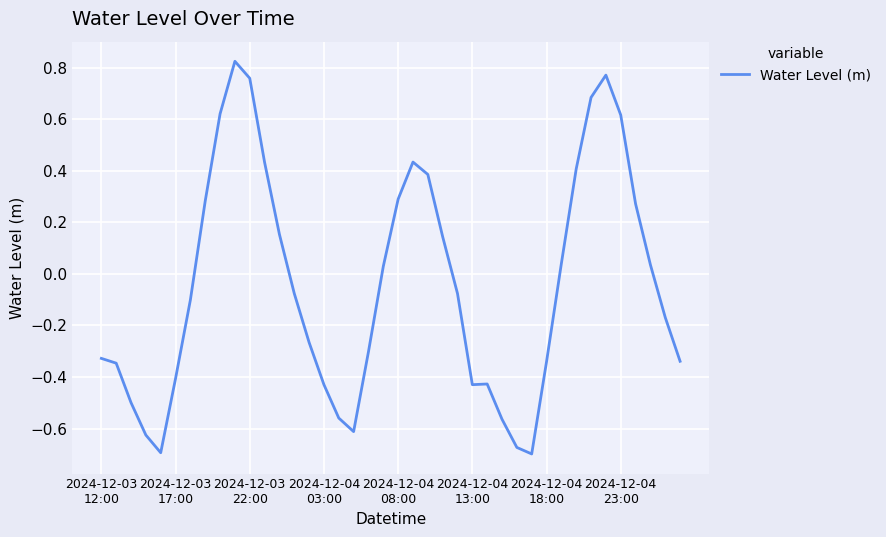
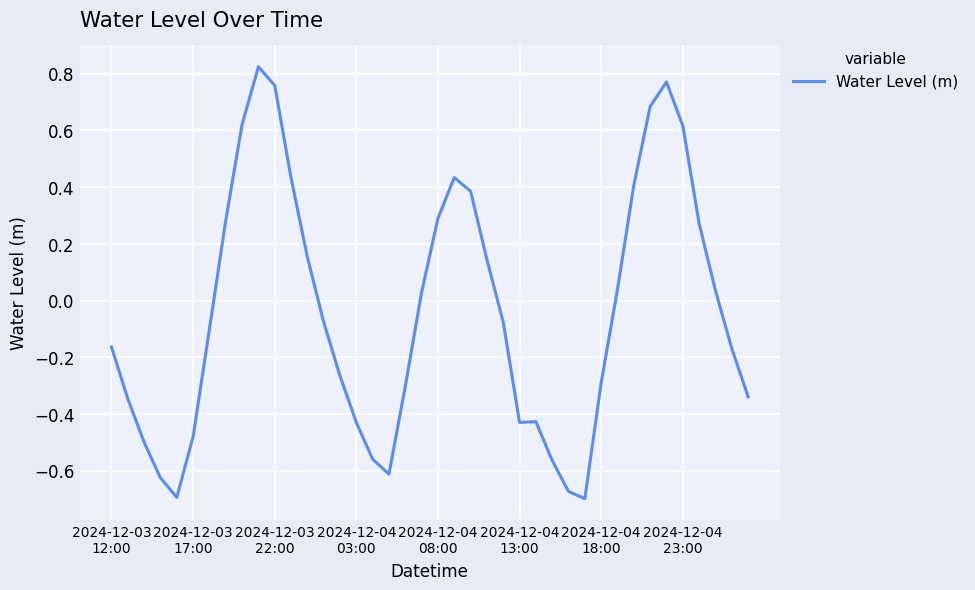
2024-12-03 12:00: -0.33 -> -0.16
2024-12-03 17:00: -0.41 -> -0.48
2024-12-04 18:00: -0.34 -> -0.29
